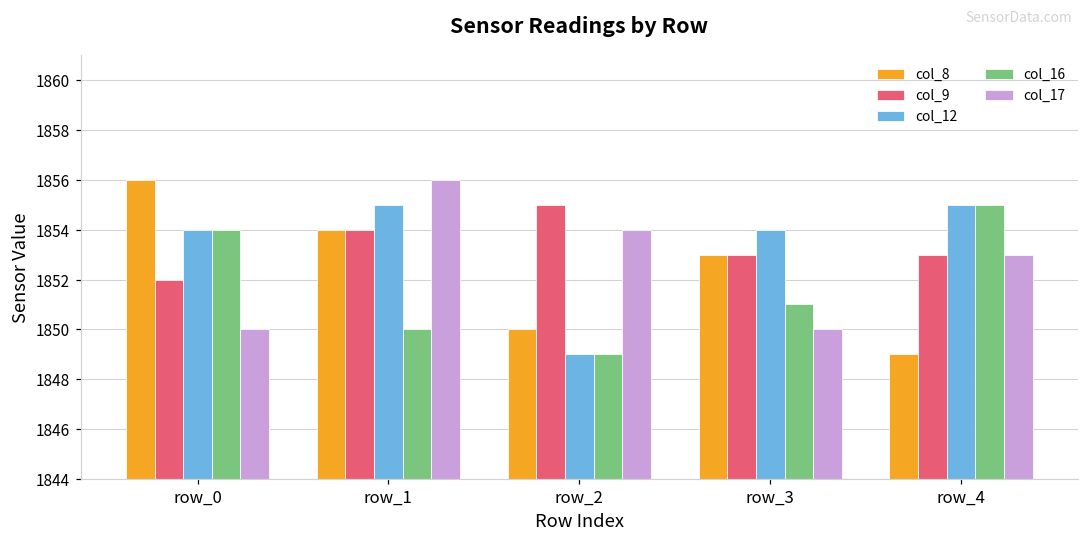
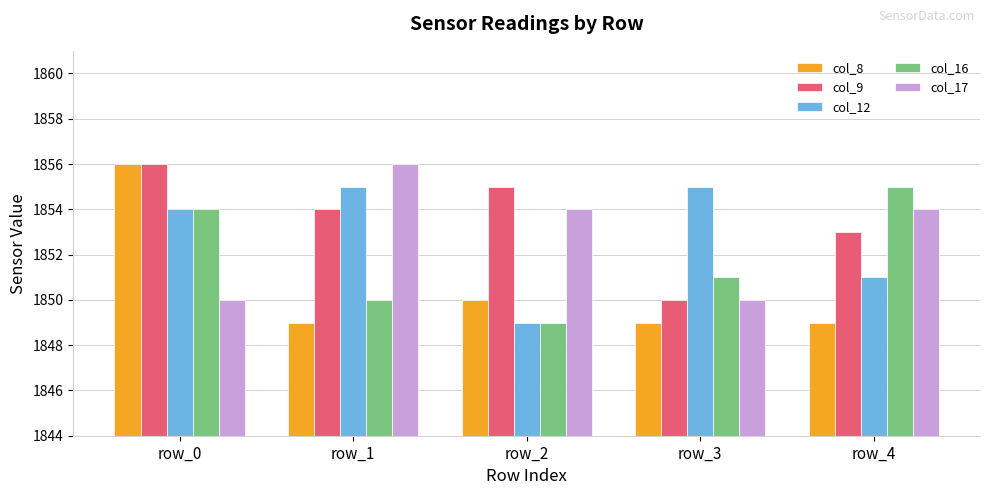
col_9, row_0: 1852 -> 1856
col_8, row_1: 1854 -> 1849
col_8, row_3: 1853 -> 1849
col_9, row_3: 1853 -> 1850
col_12, row_3: 1854 -> 1855
col_12, row_4: 1855 -> 1851
col_17, row_4: 1853 -> 1854
